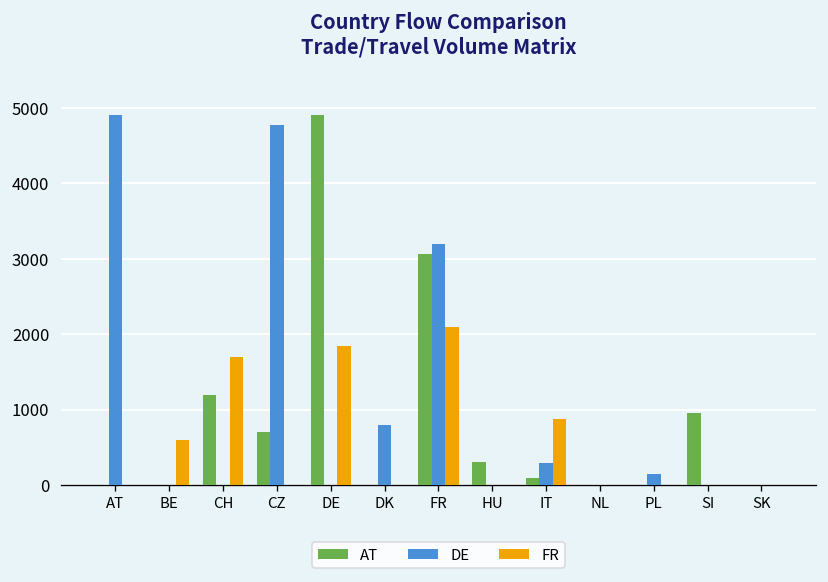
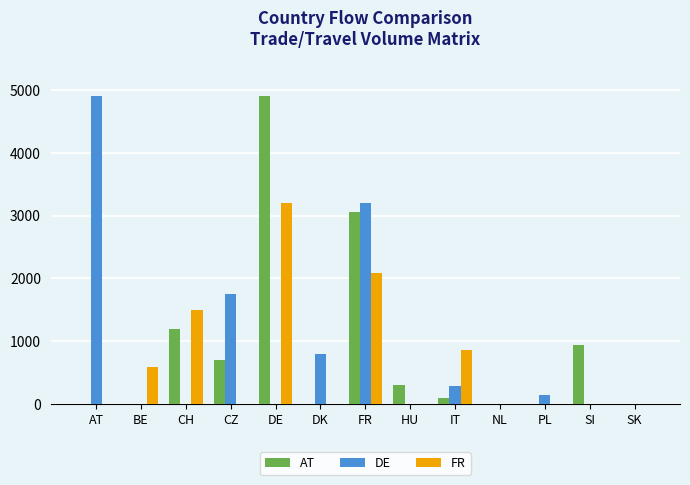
FR, CH: 1700 -> 1500
DE, CZ: 4800 -> 1800
FR, DE: 1800 -> 3200
